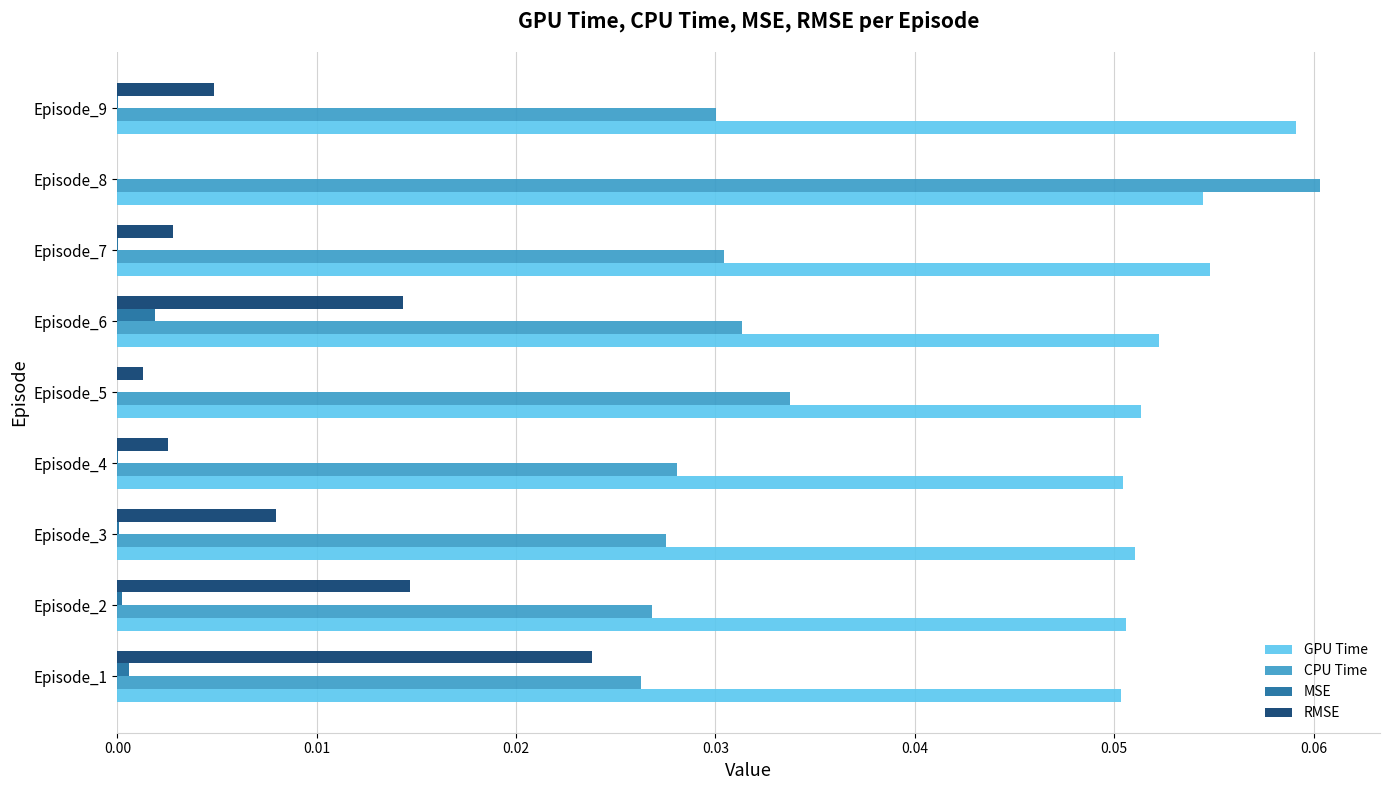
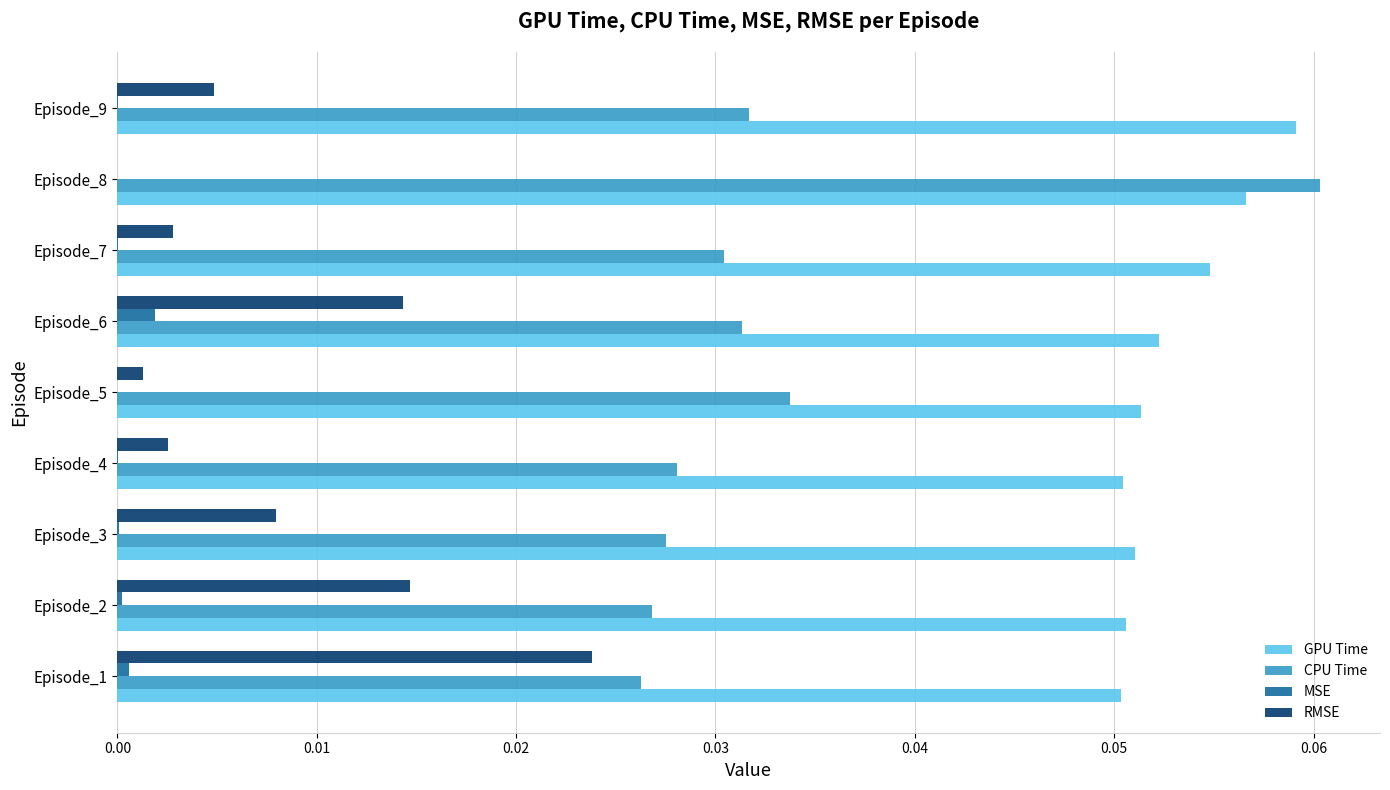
CPU Time, Episode_9: 0.0300 -> 0.0317
GPU Time, Episode_8: 0.0544 -> 0.0566
